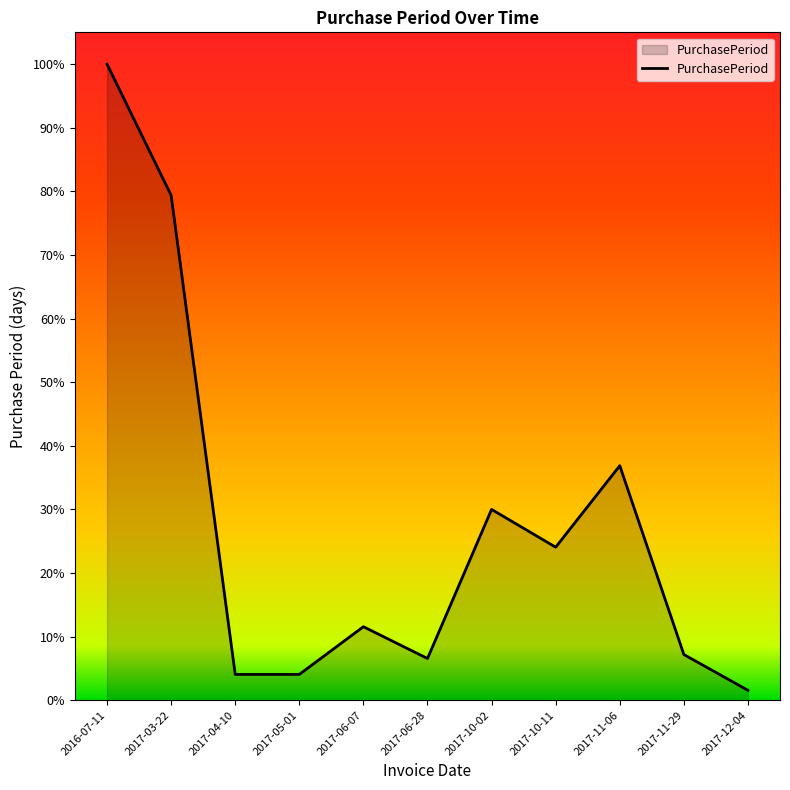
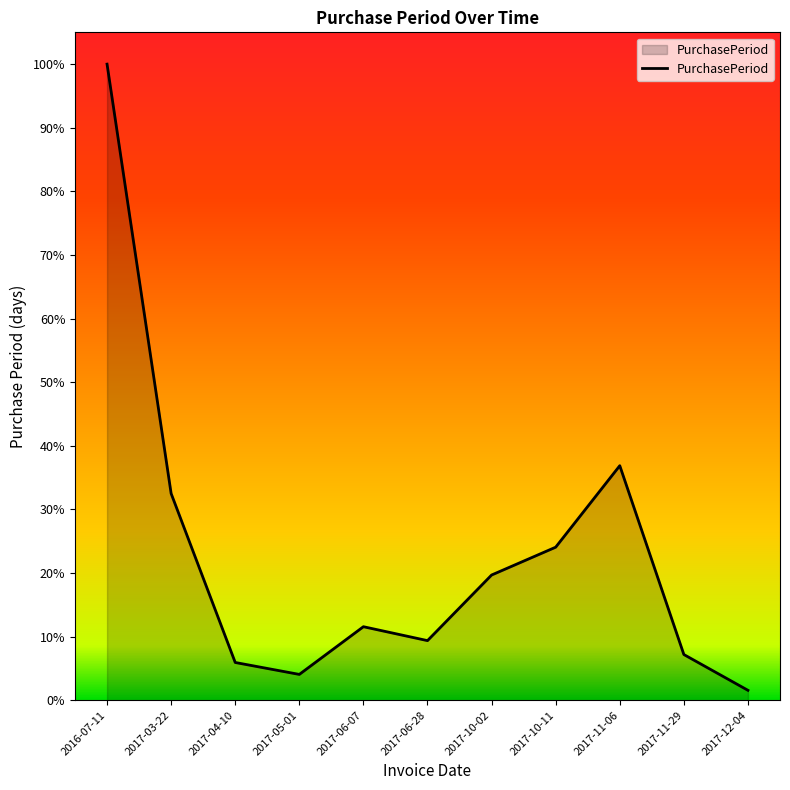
2017-03-22: 79% -> 33%
2017-04-10: 4% -> 6%
2017-06-28: 7% -> 9%
2017-10-02: 30% -> 20%
